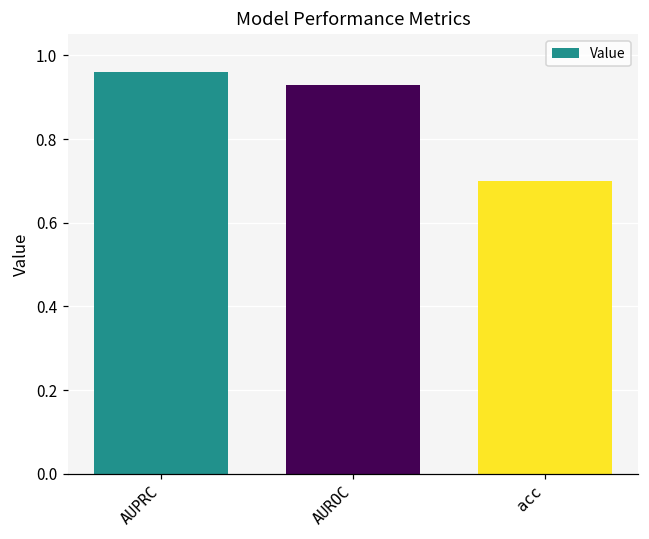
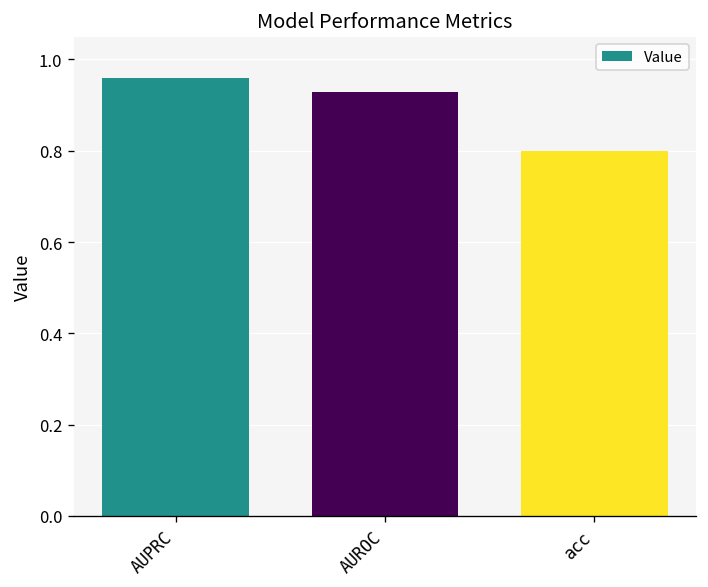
acc: 0.7 -> 0.8
